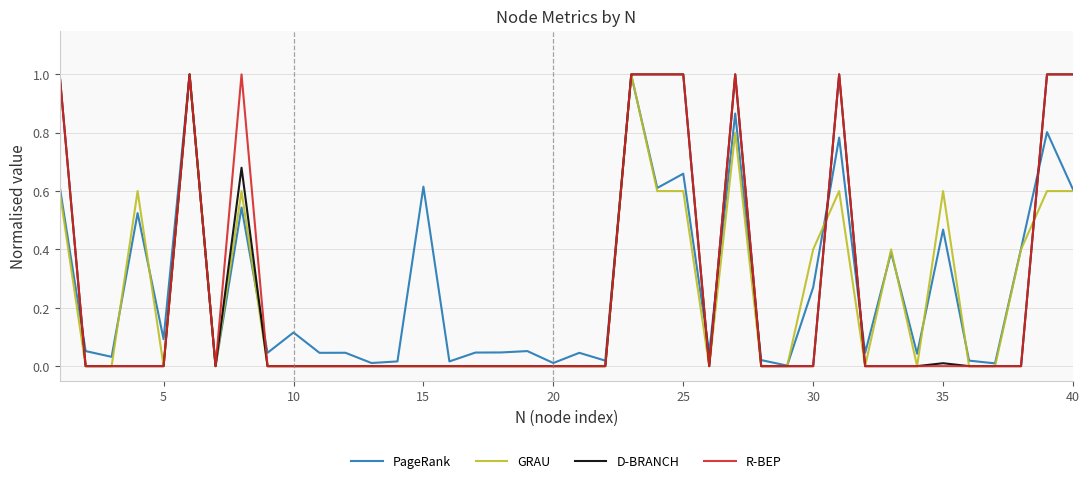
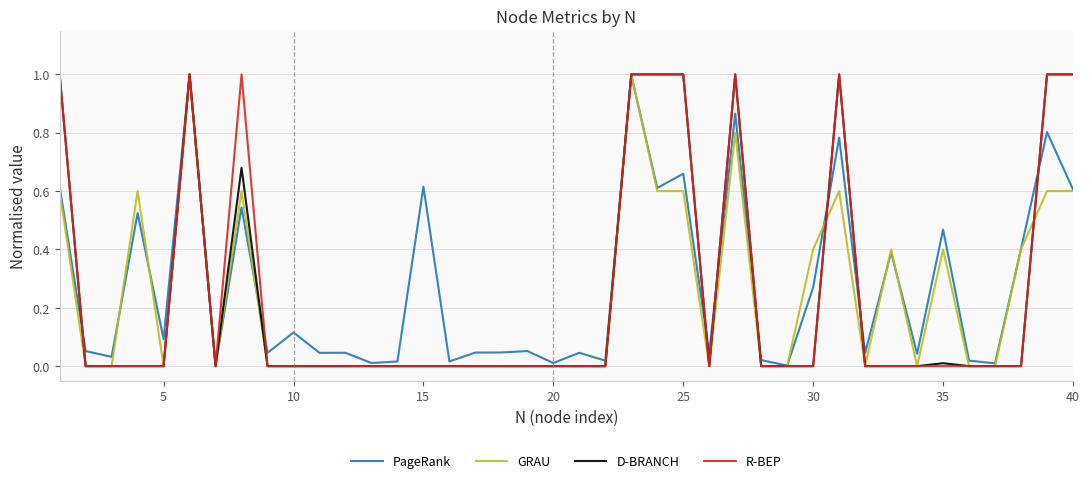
GRAU, 35: 0.60 -> 0.40
